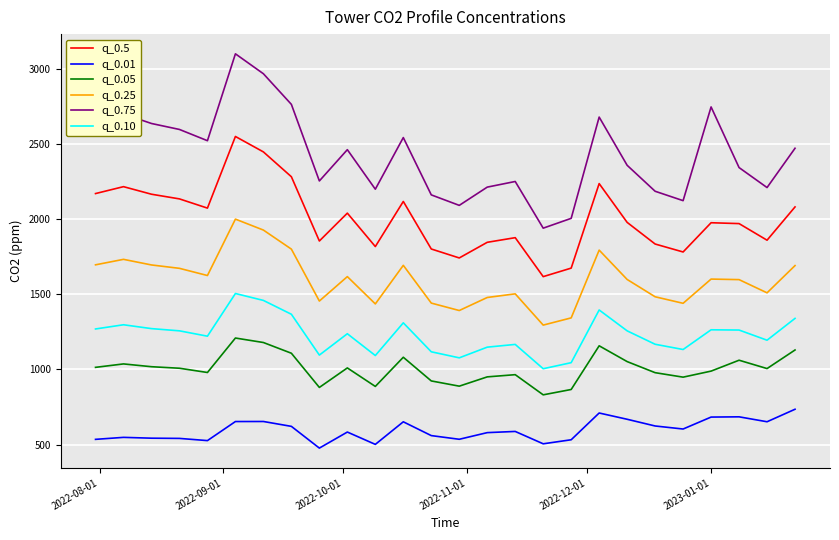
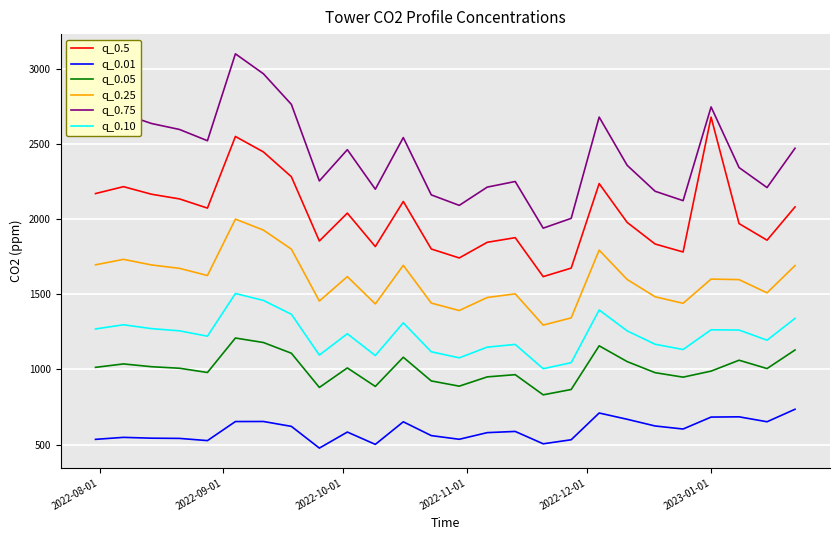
q_0.5, 2023-01-01: 1980 -> 2680
